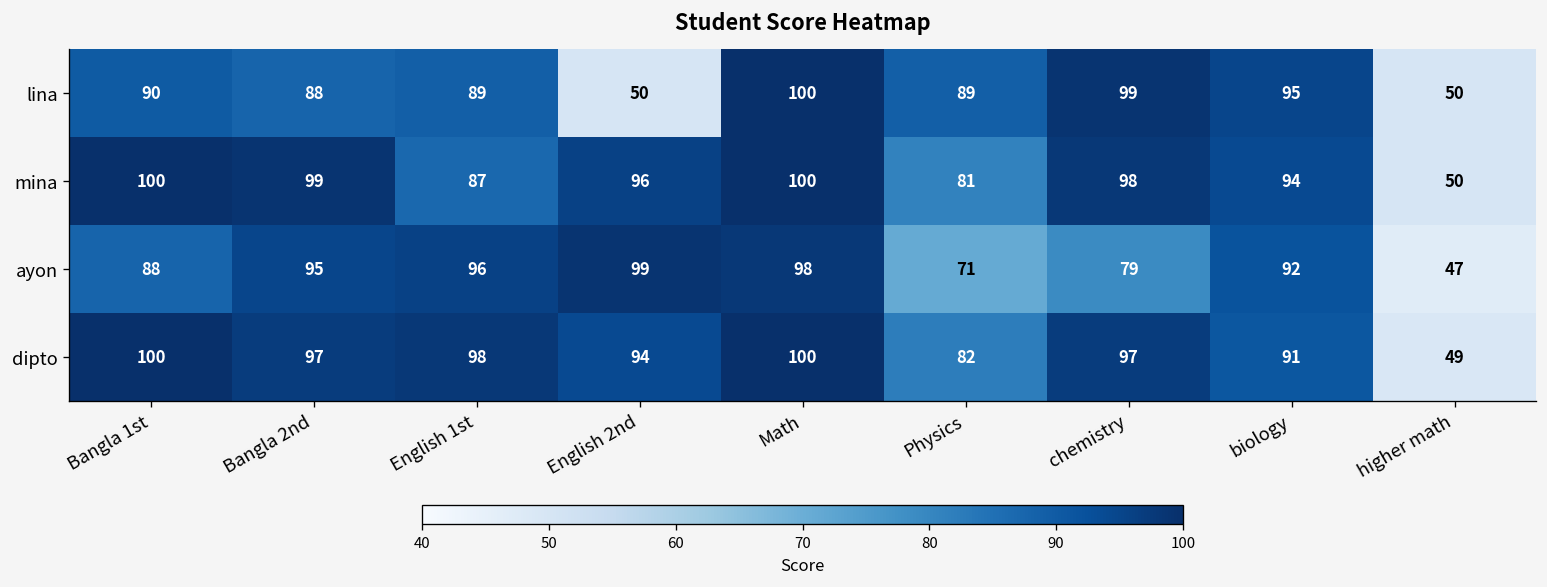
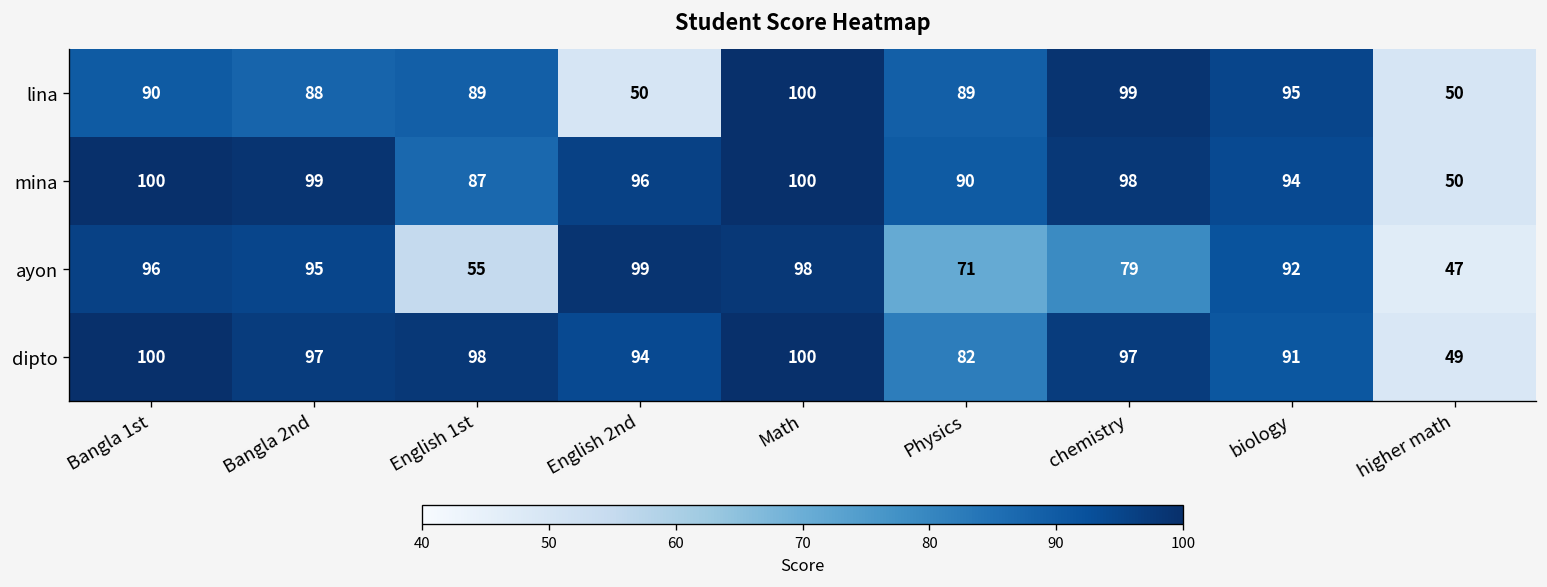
mina, Physics: 81 -> 90
ayon, Bangla 1st: 88 -> 96
ayon, English 1st: 96 -> 55
